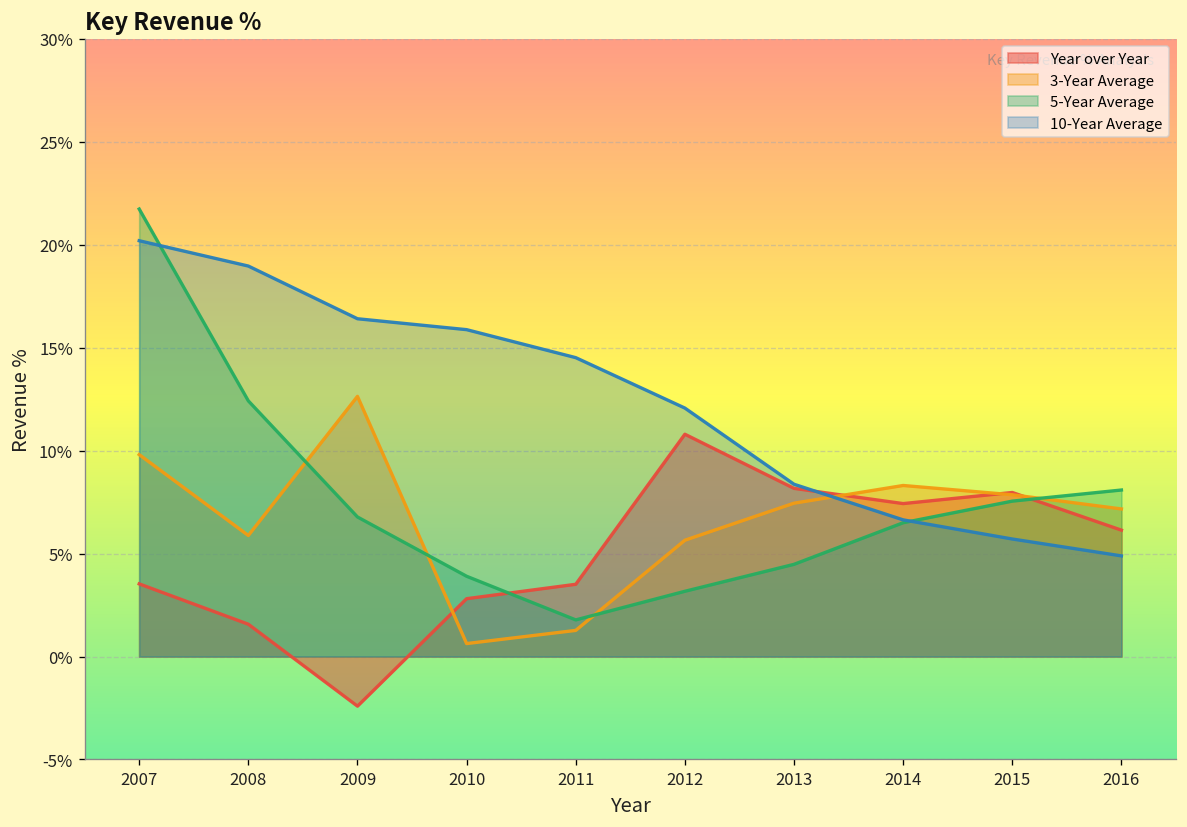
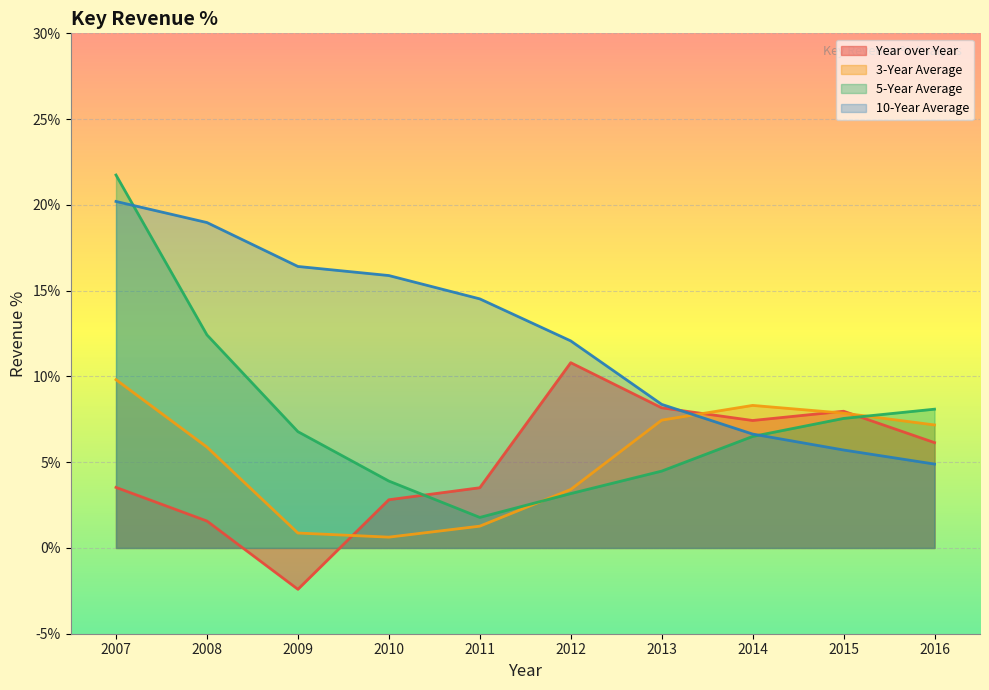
3-Year Average, 2009: 12.6% -> 0.9%
3-Year Average, 2012: 5.7% -> 3.4%
